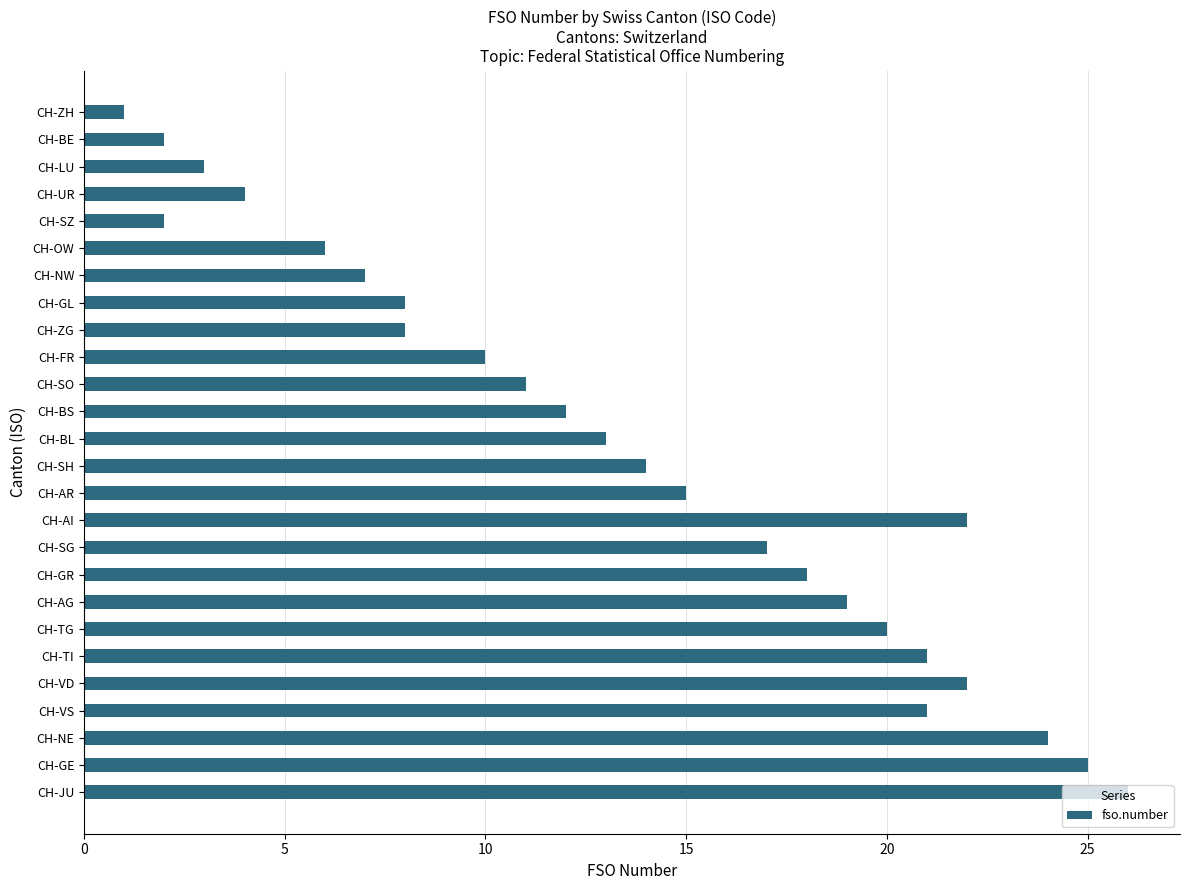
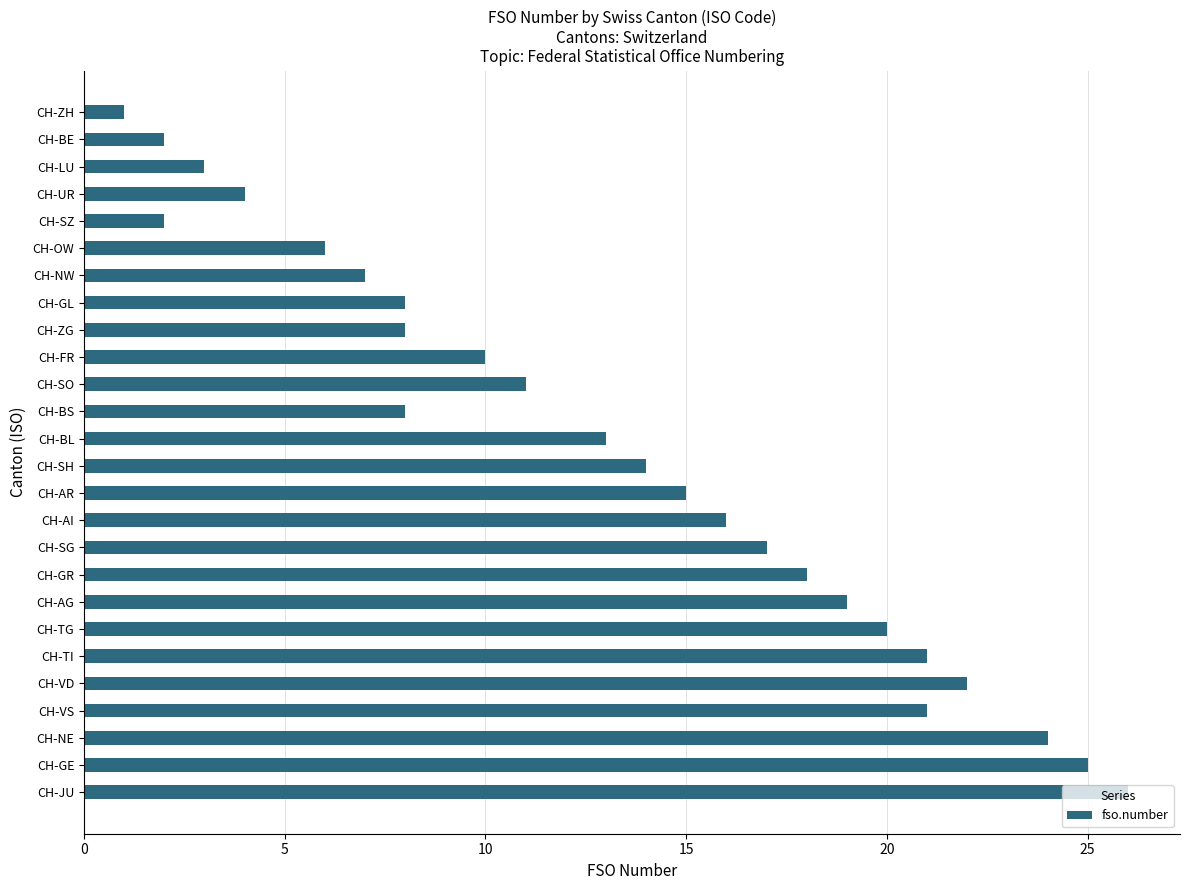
CH-BS: 12 -> 8
CH-AI: 22 -> 16
